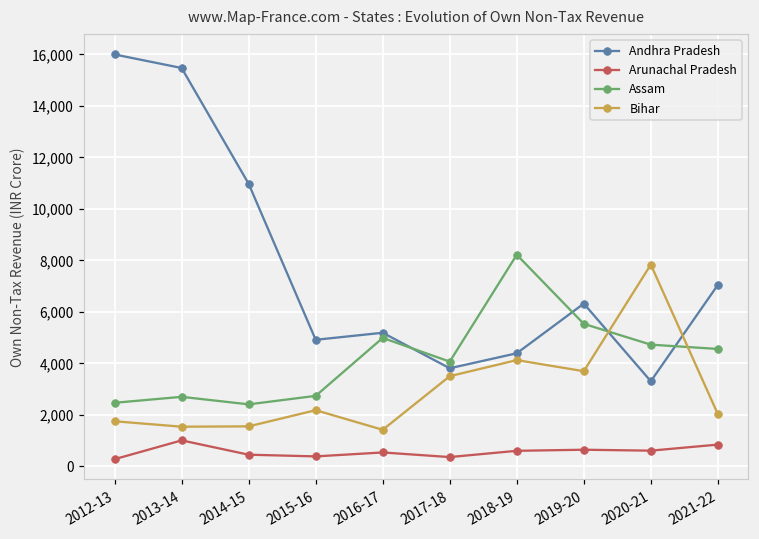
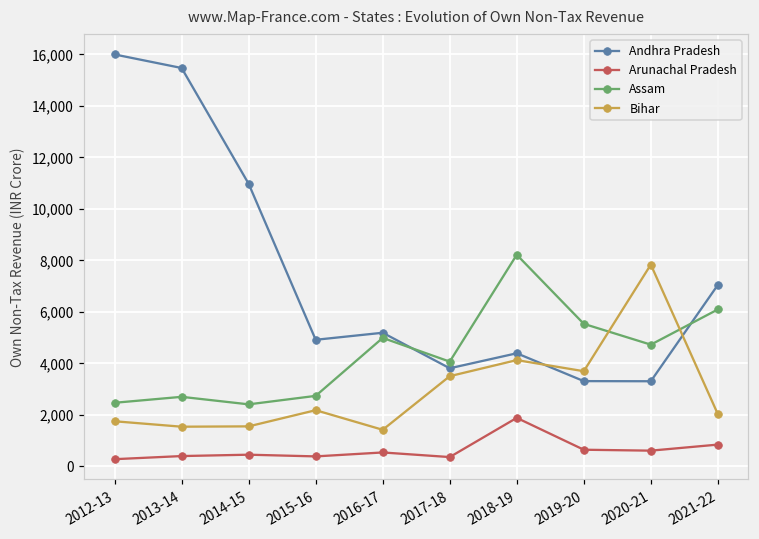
Arunachal Pradesh, 2013-14: 1,000 -> 400
Arunachal Pradesh, 2018-19: 600 -> 1,900
Andhra Pradesh, 2019-20: 6,300 -> 3,300
Assam, 2021-22: 4,600 -> 6,100
